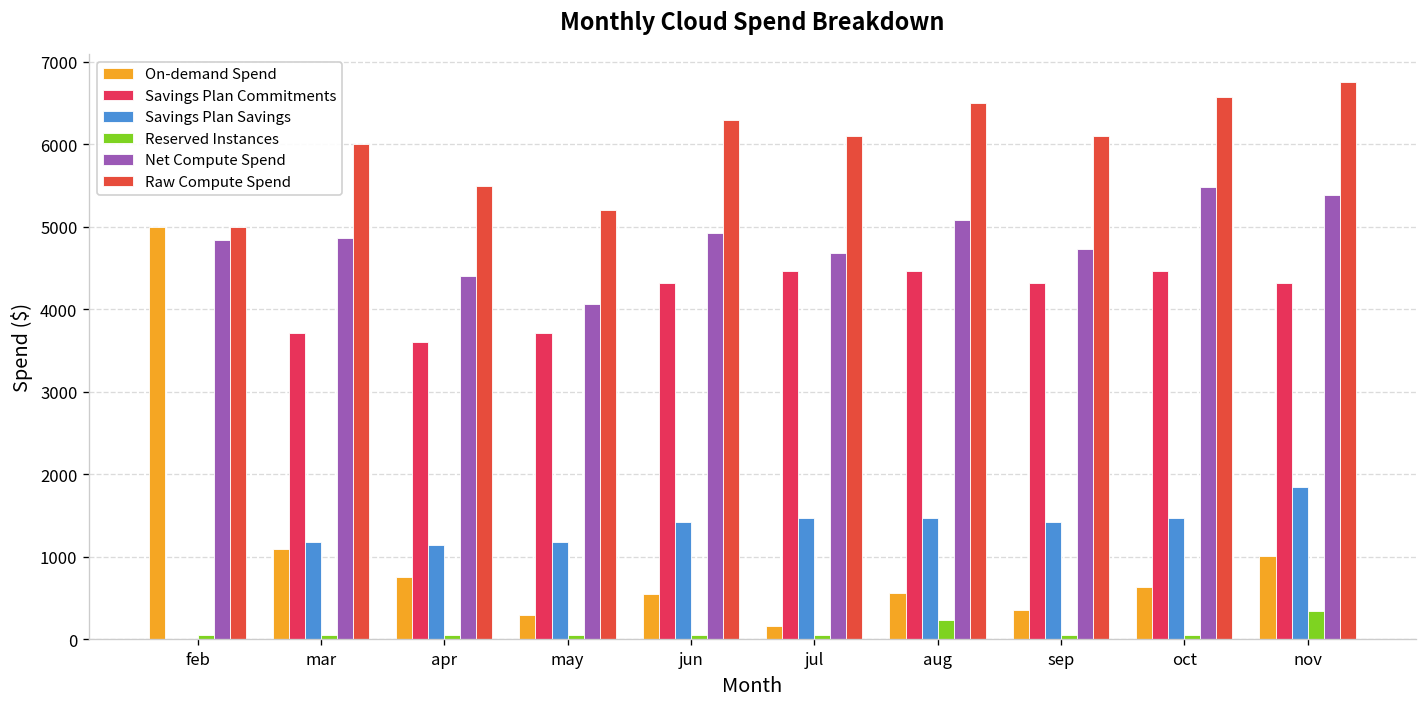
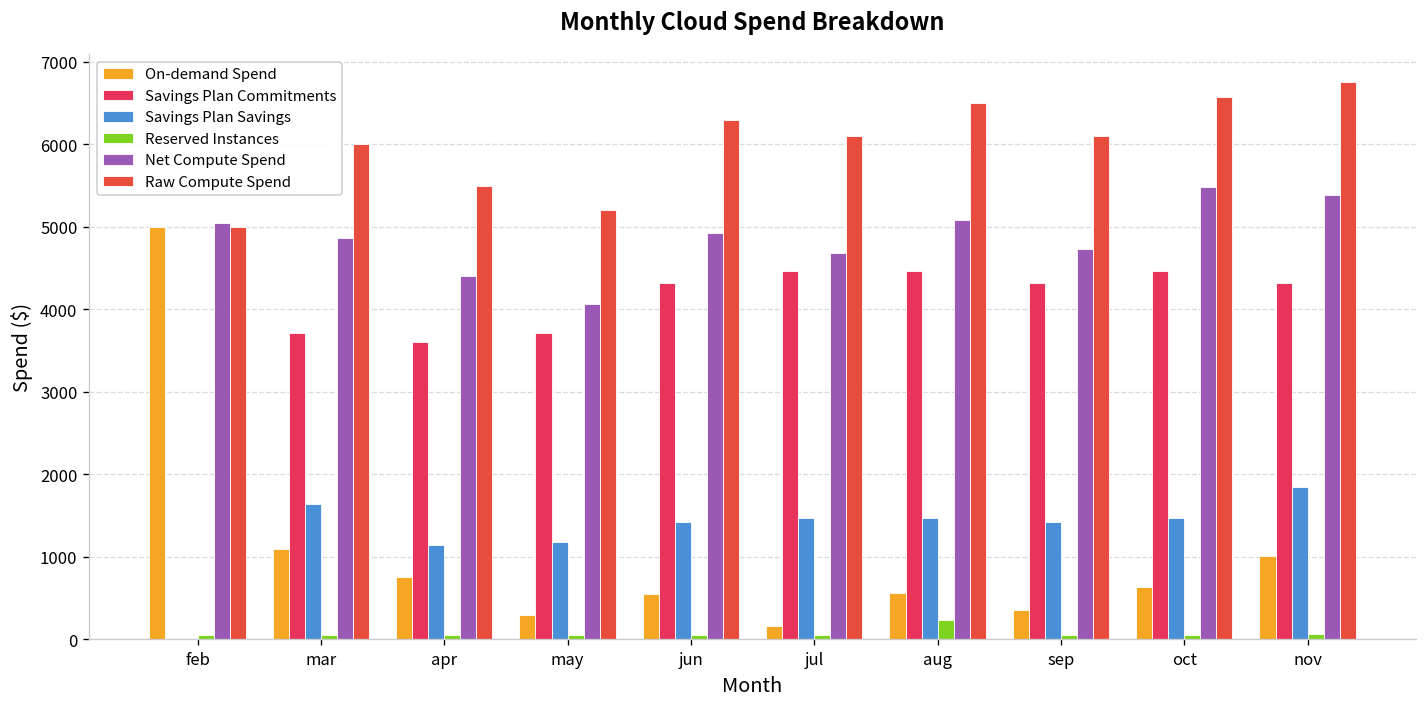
Net Compute Spend, feb: 4800 -> 5100
Savings Plan Savings, mar: 1200 -> 1600
Reserved Instances, nov: 400 -> 100
